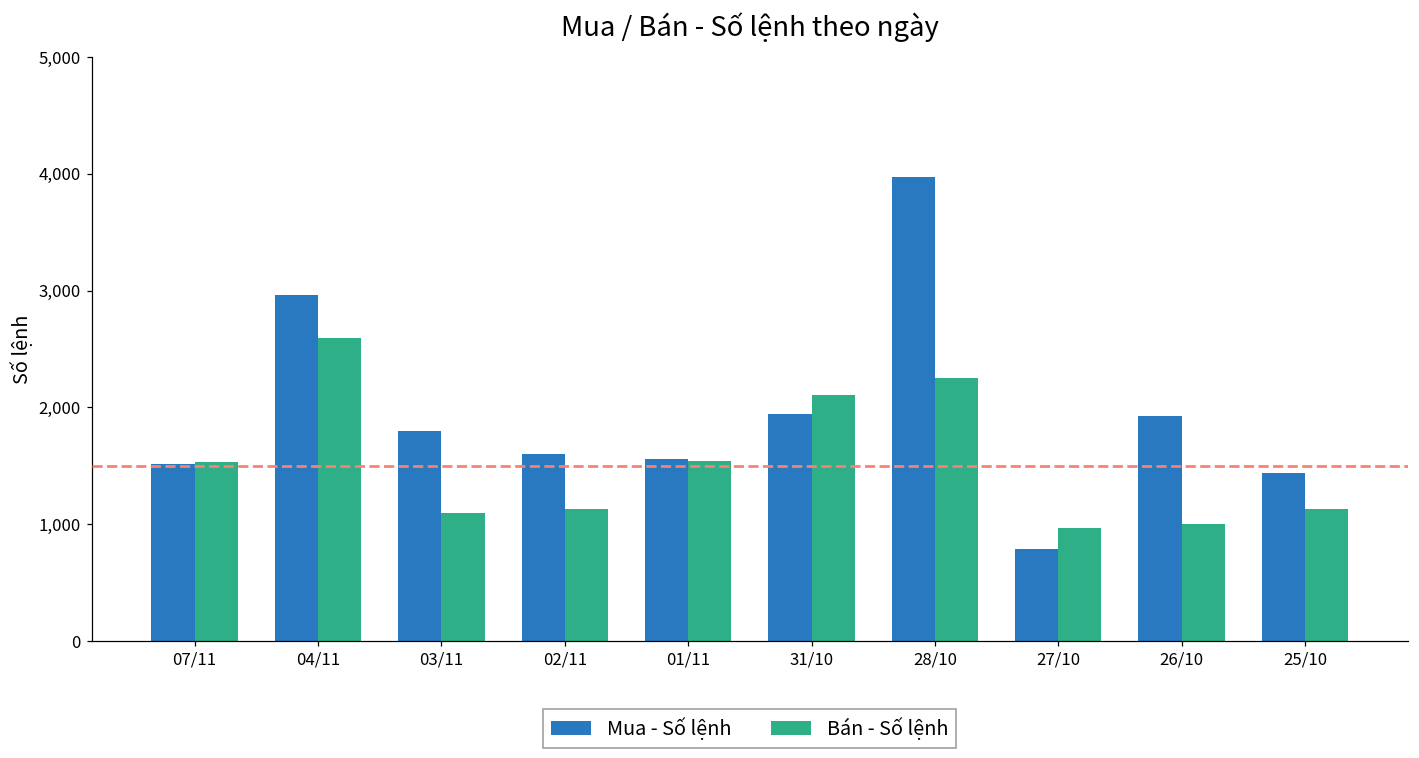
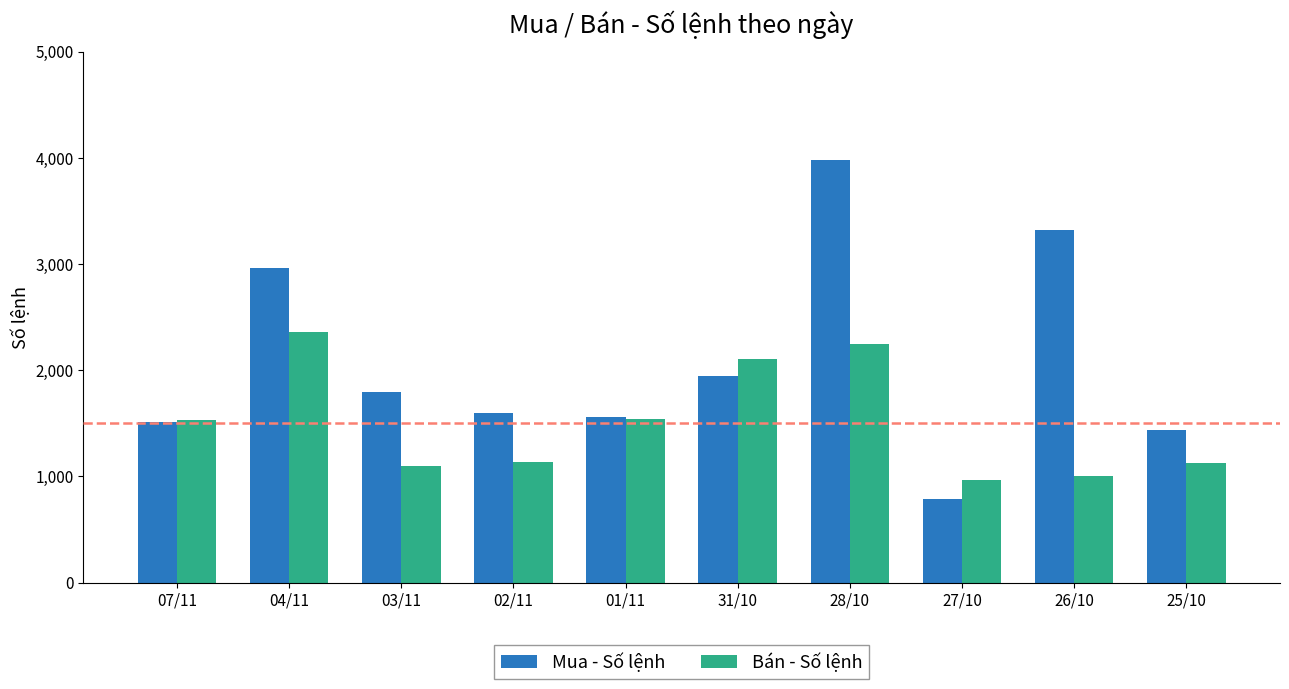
Bán - Số lệnh, 04/11: 2,600 -> 2,370
Mua - Số lệnh, 26/10: 1,930 -> 3,320
